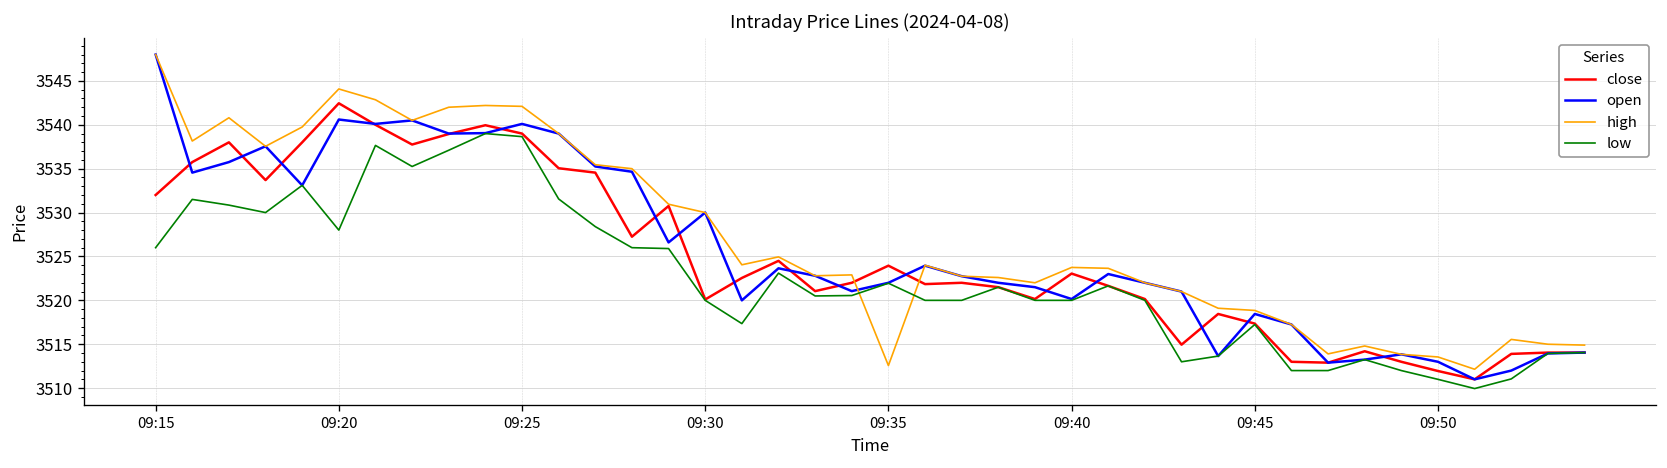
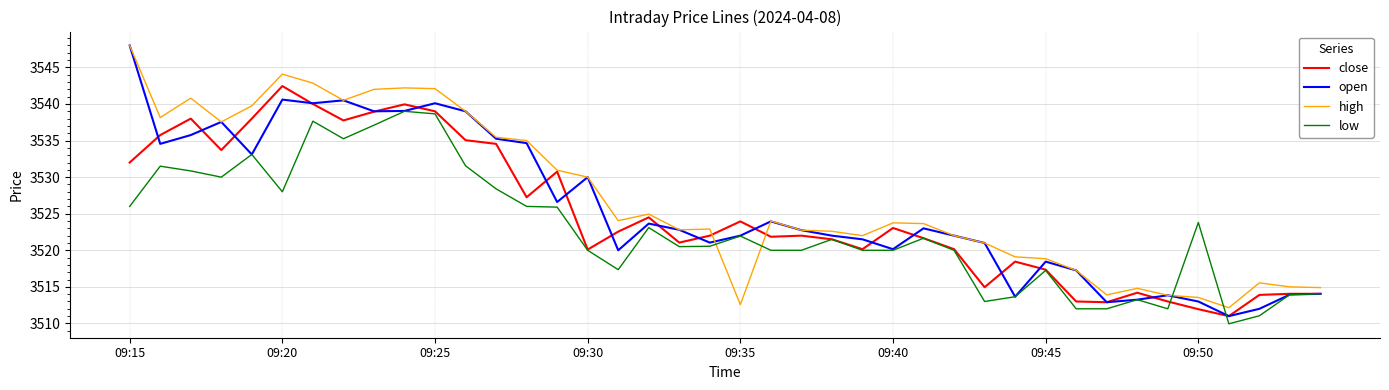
low, 09:50: 3511 -> 3524
